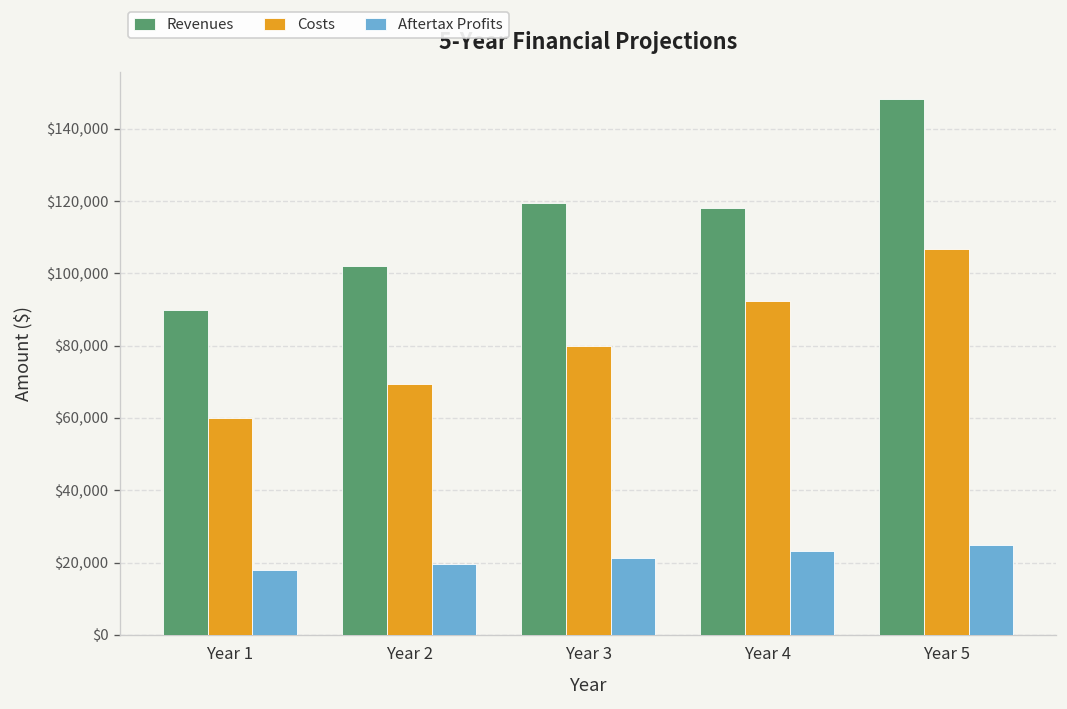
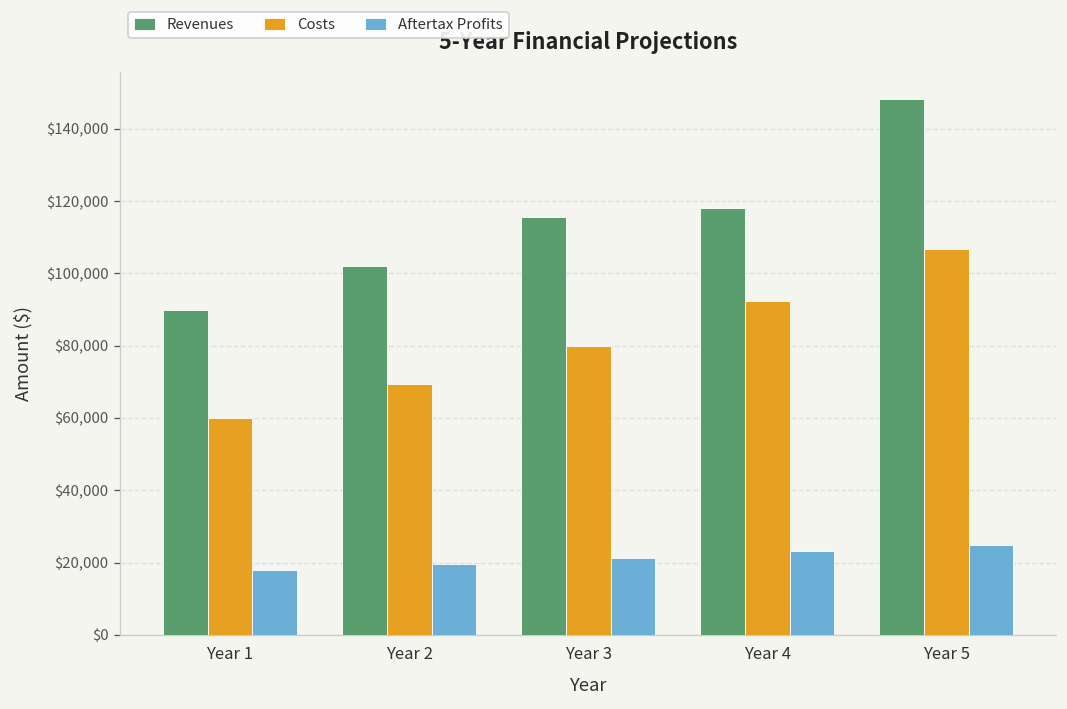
Revenues, Year 3: $120,000 -> $116,000
